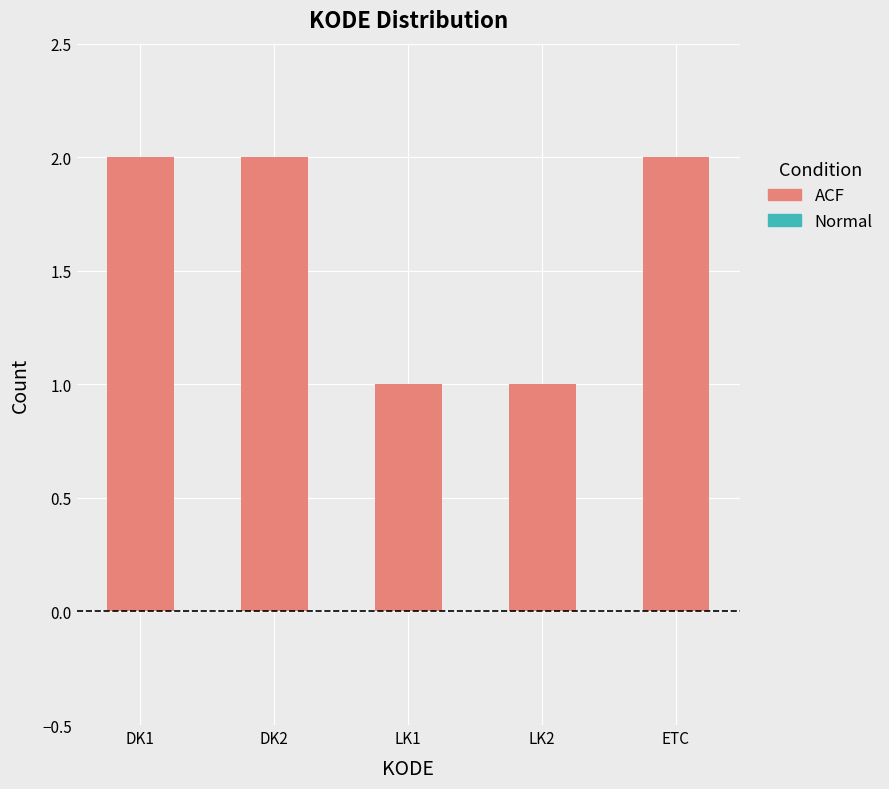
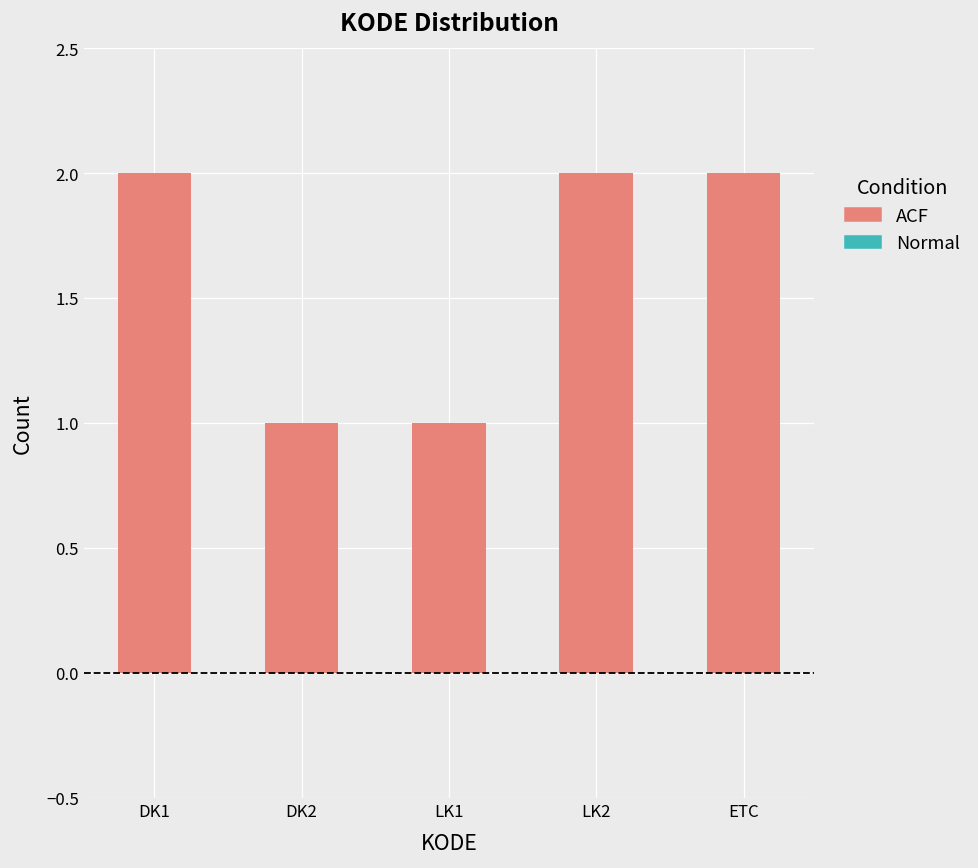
DK2: 2 -> 1
LK2: 1 -> 2
